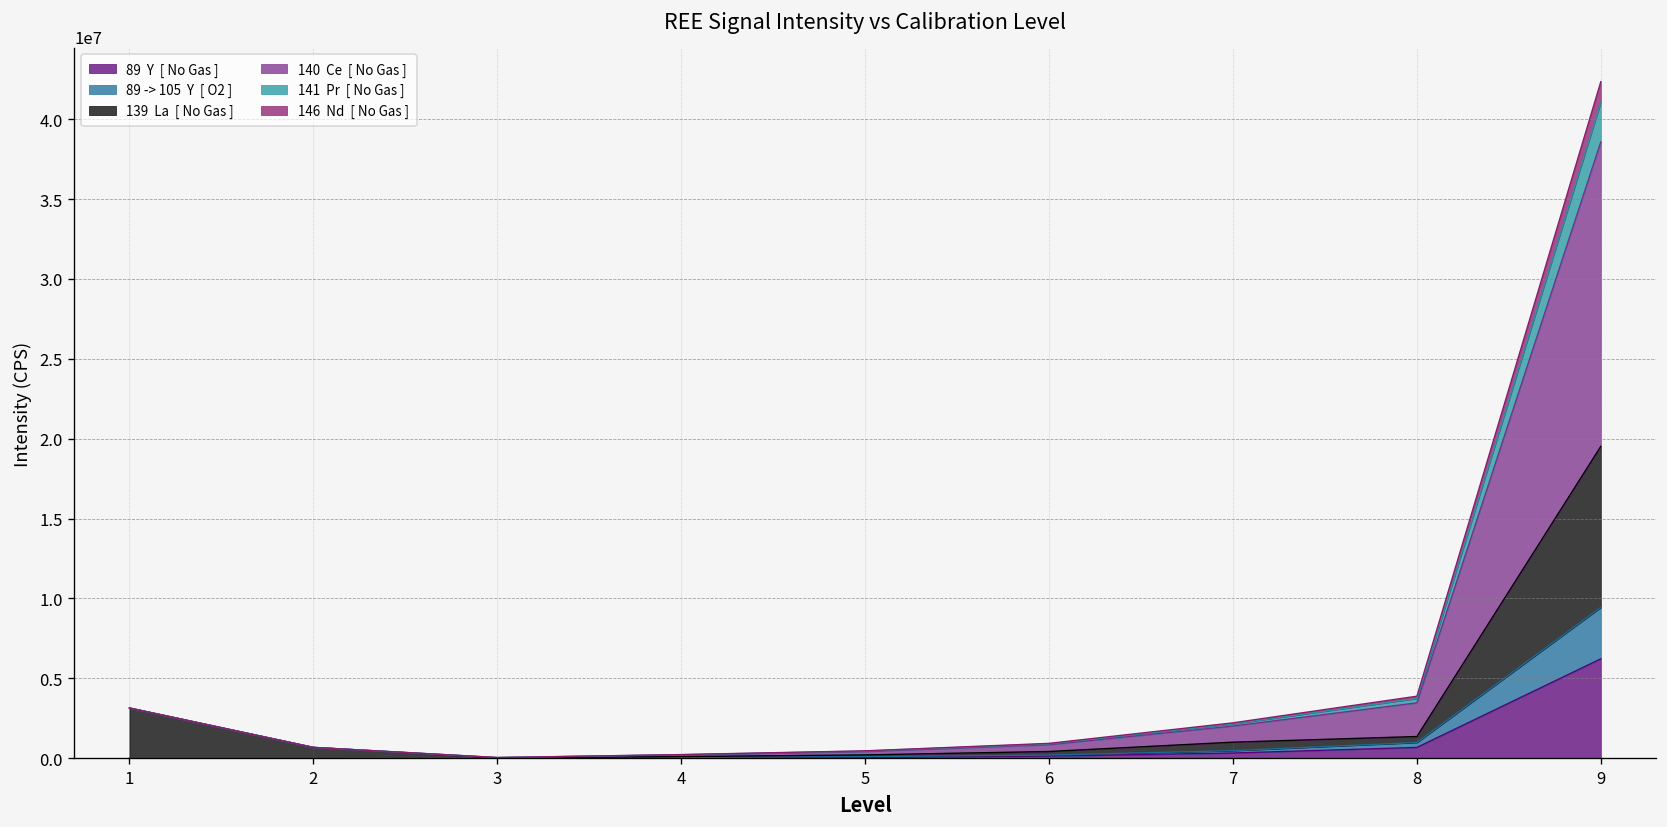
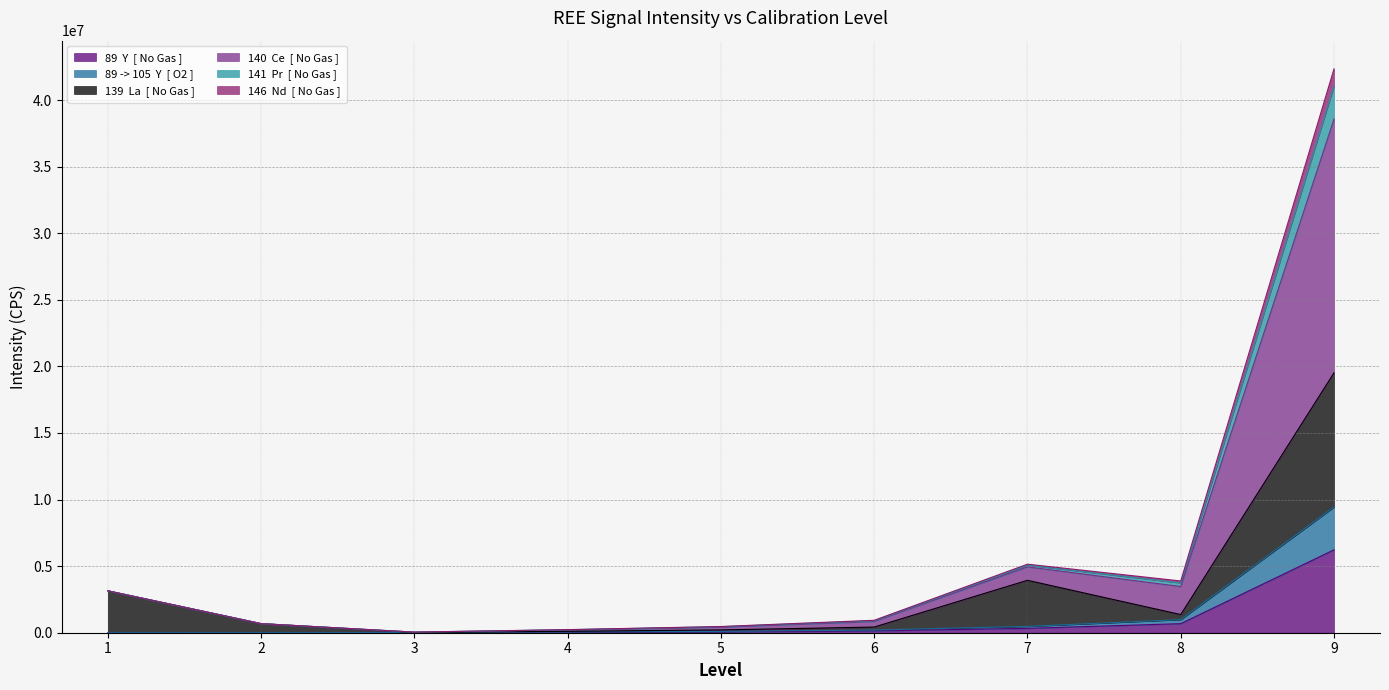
139 La [ No Gas ], 7: 500000 -> 3500000
